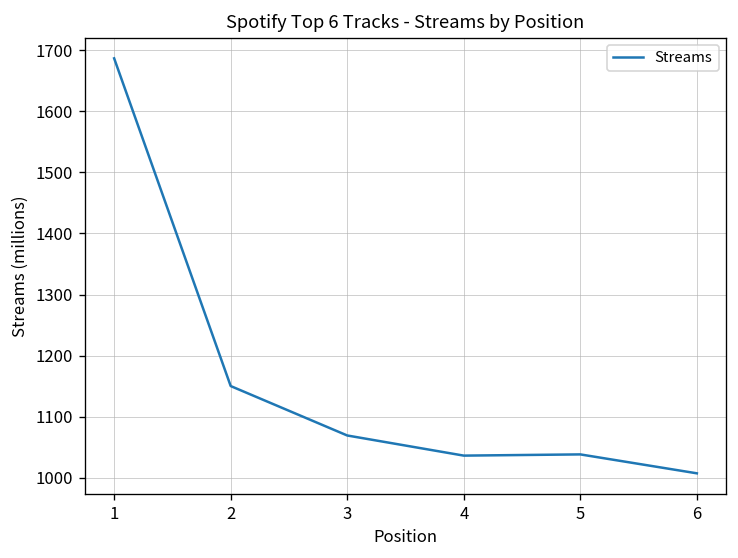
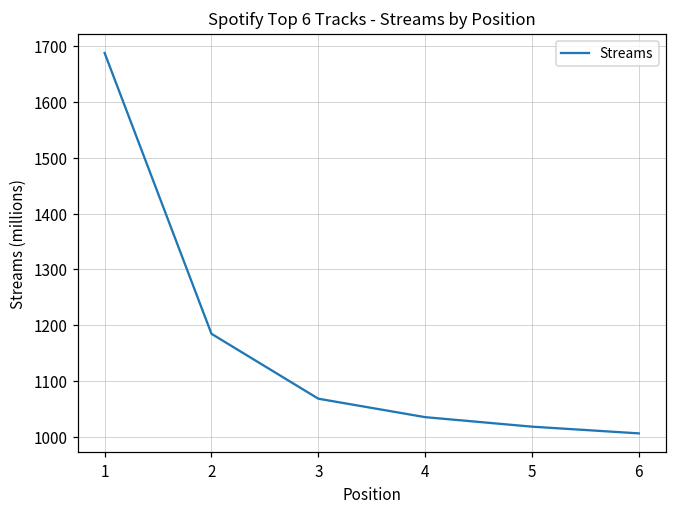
2: 1150 -> 1190
5: 1040 -> 1020
